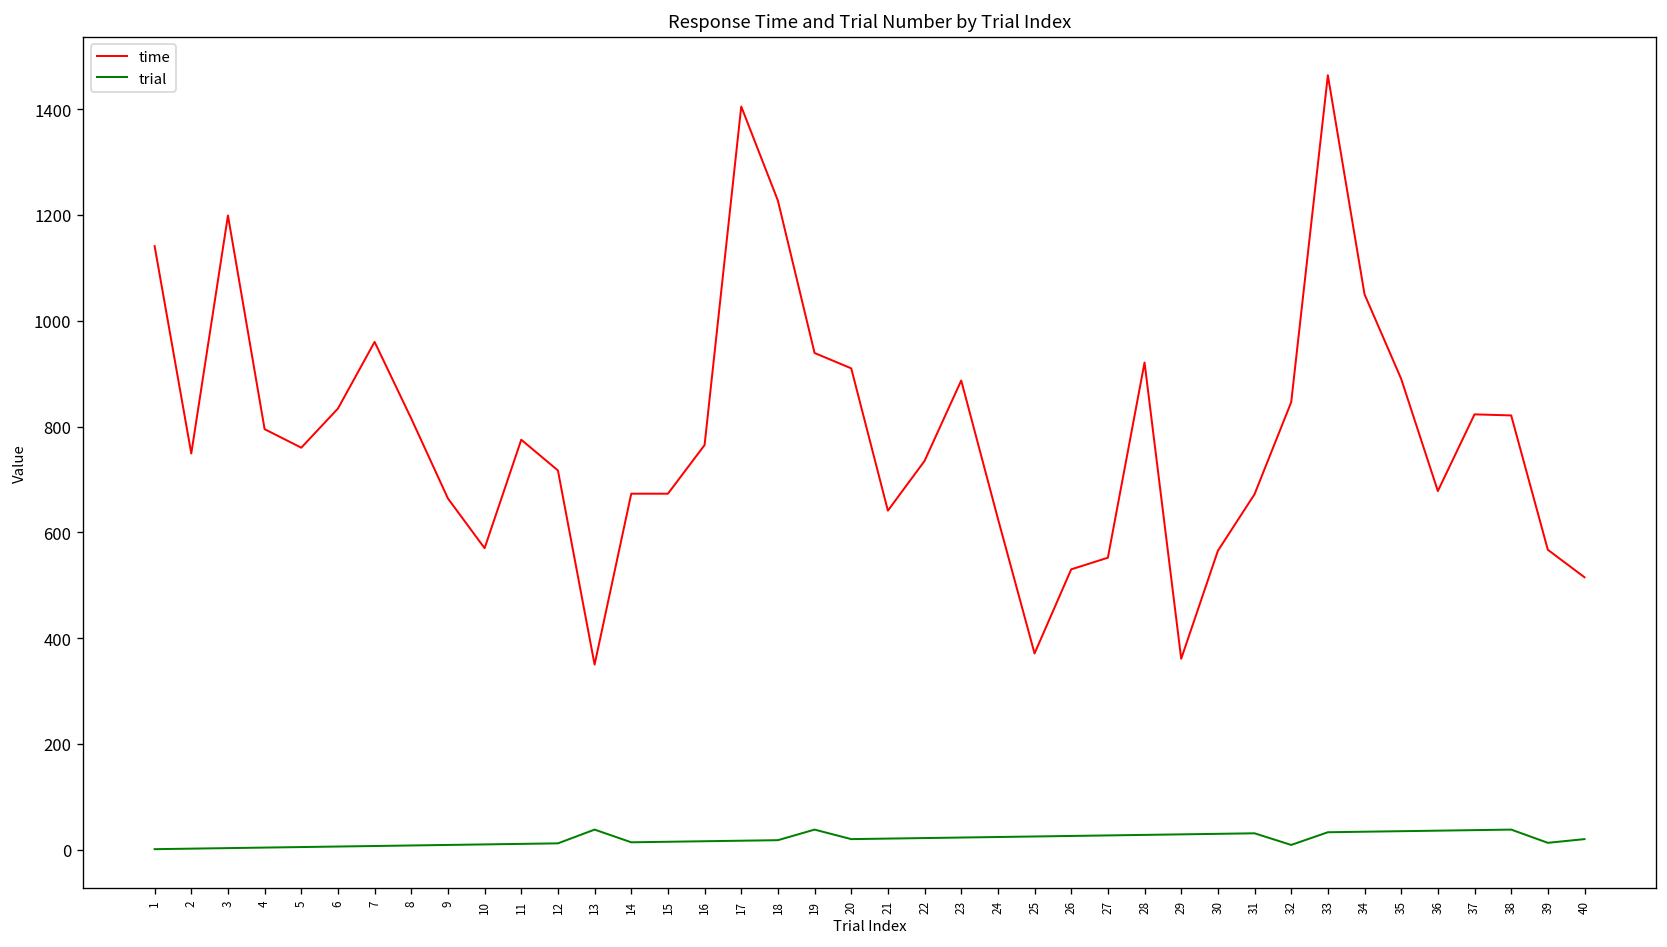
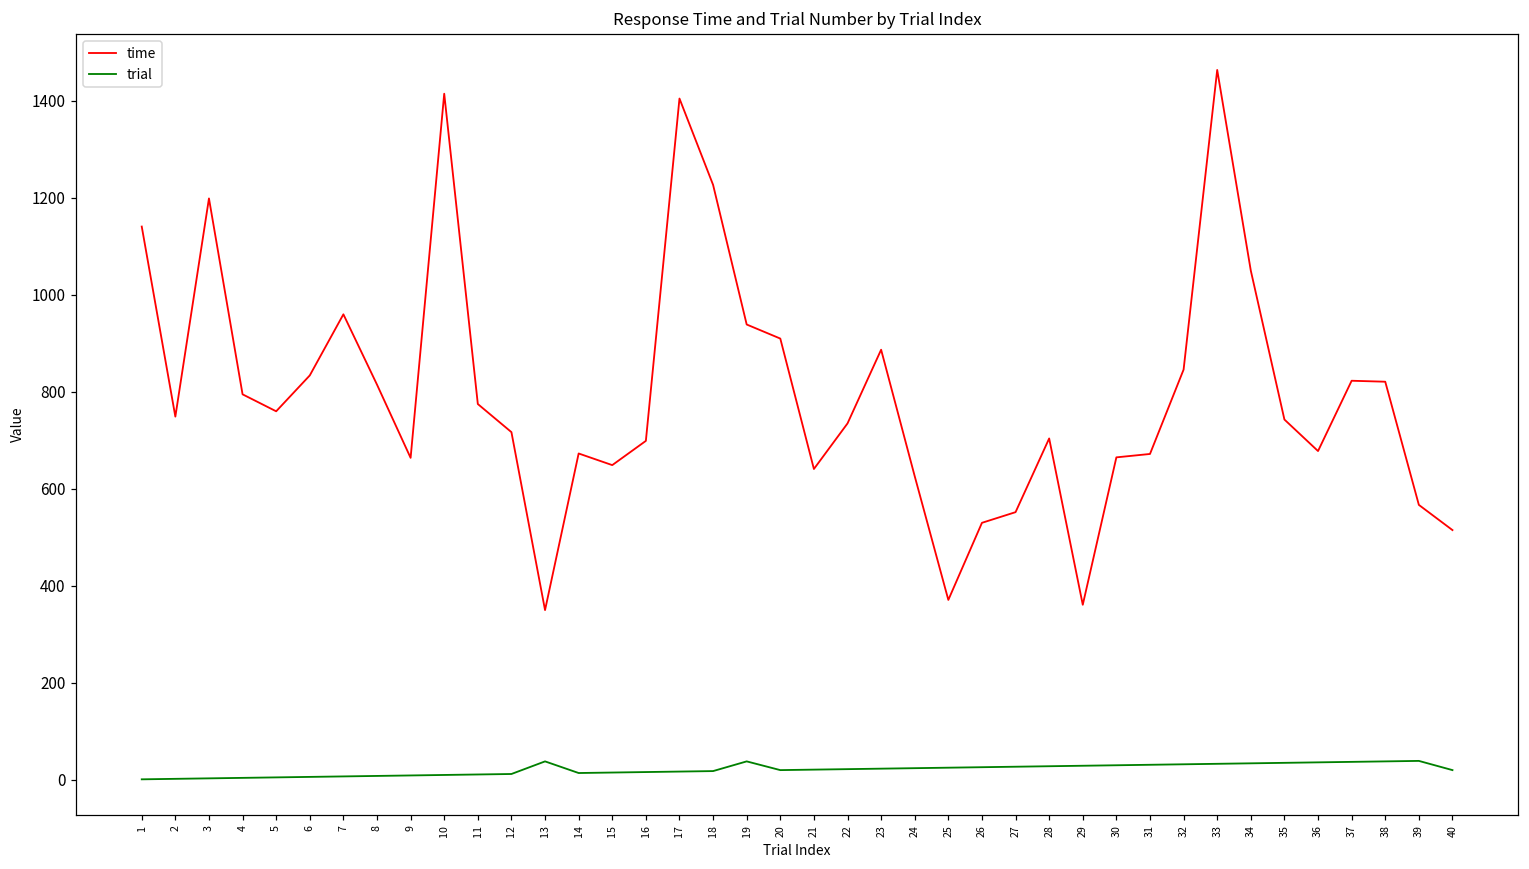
time, 10: 570 -> 1420
time, 15: 670 -> 650
time, 16: 770 -> 700
time, 28: 920 -> 700
time, 30: 570 -> 670
trial, 32: 10 -> 30
time, 35: 890 -> 740
trial, 39: 10 -> 40
